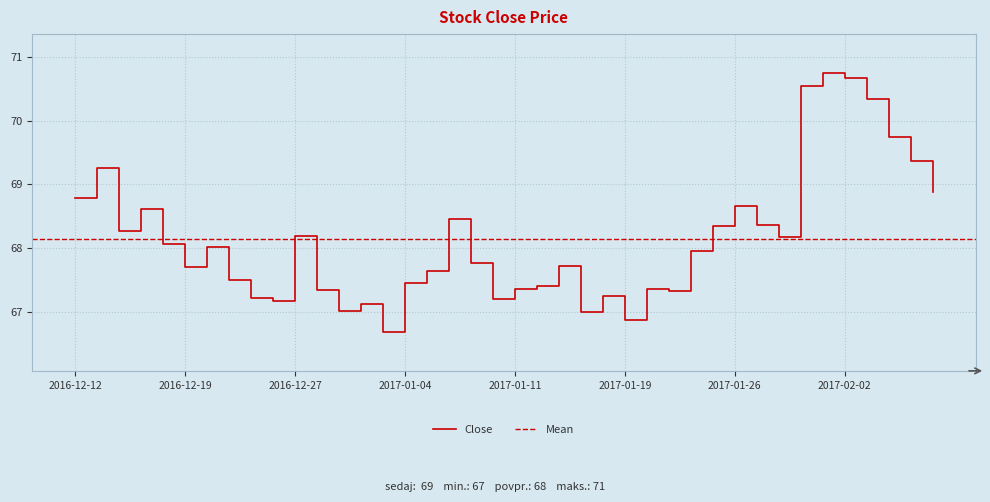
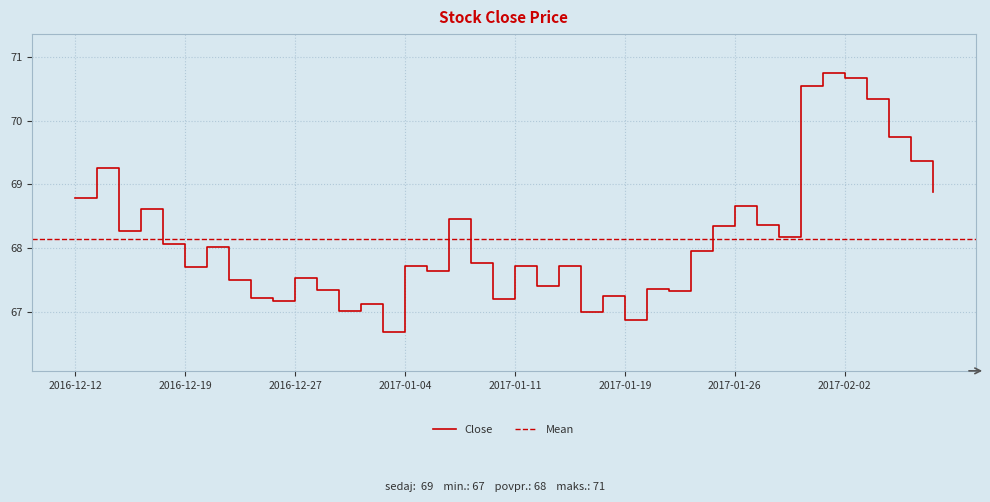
2016-12-27: 68.2 -> 67.5
2017-01-04: 67.5 -> 67.7
2017-01-11: 67.4 -> 67.7
